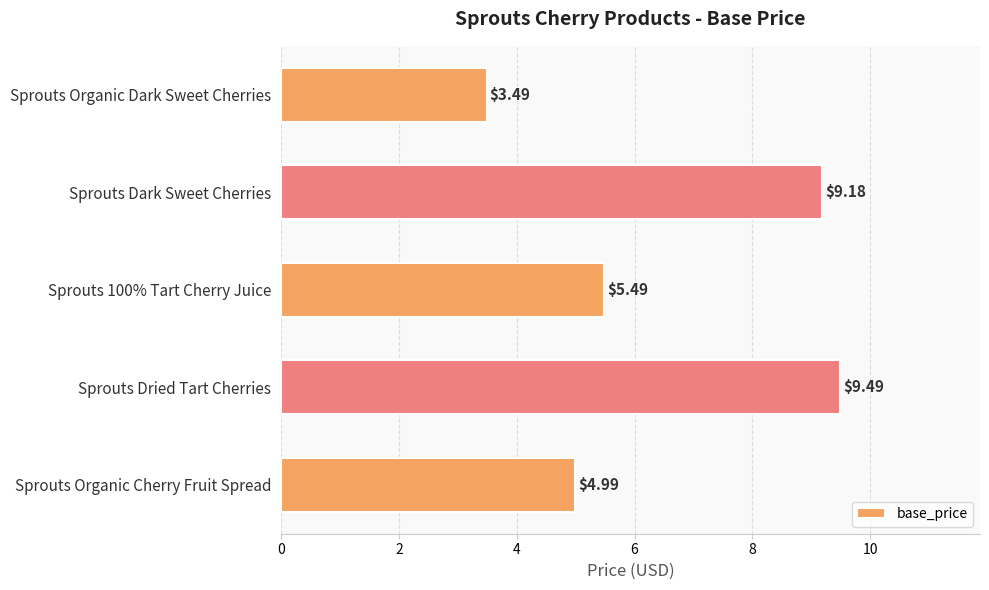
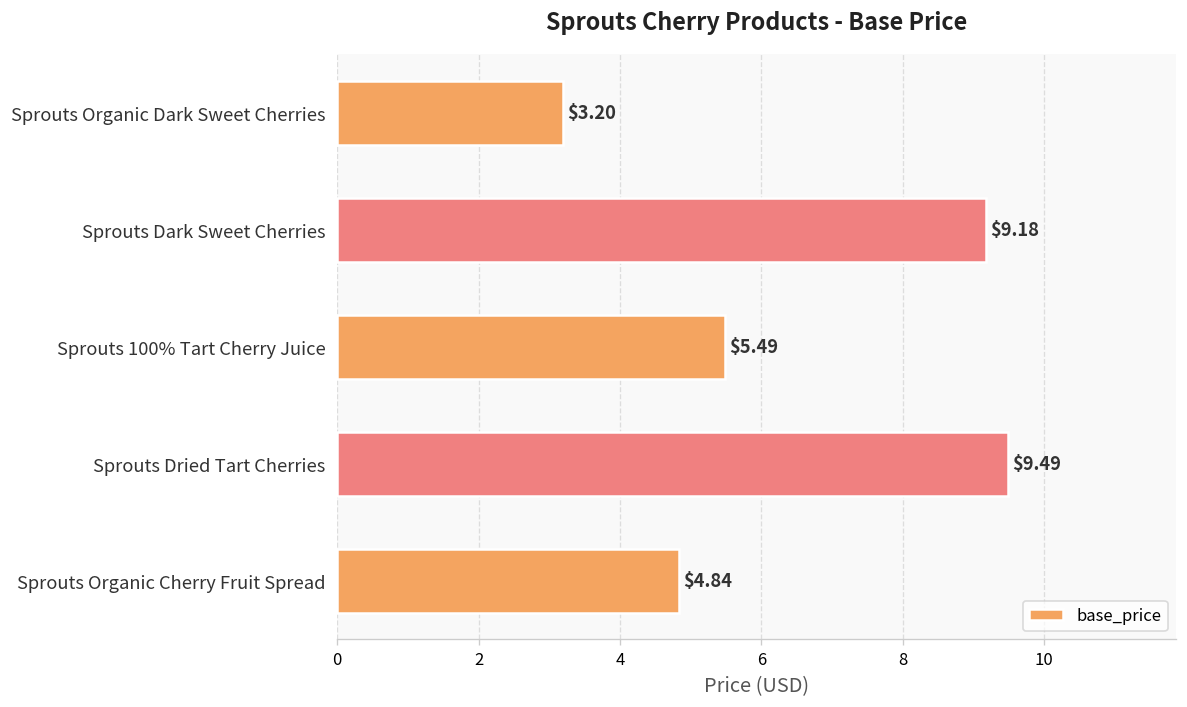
Sprouts Organic Dark Sweet Cherries: $3.49 -> $3.20
Sprouts Organic Cherry Fruit Spread: $4.99 -> $4.84
